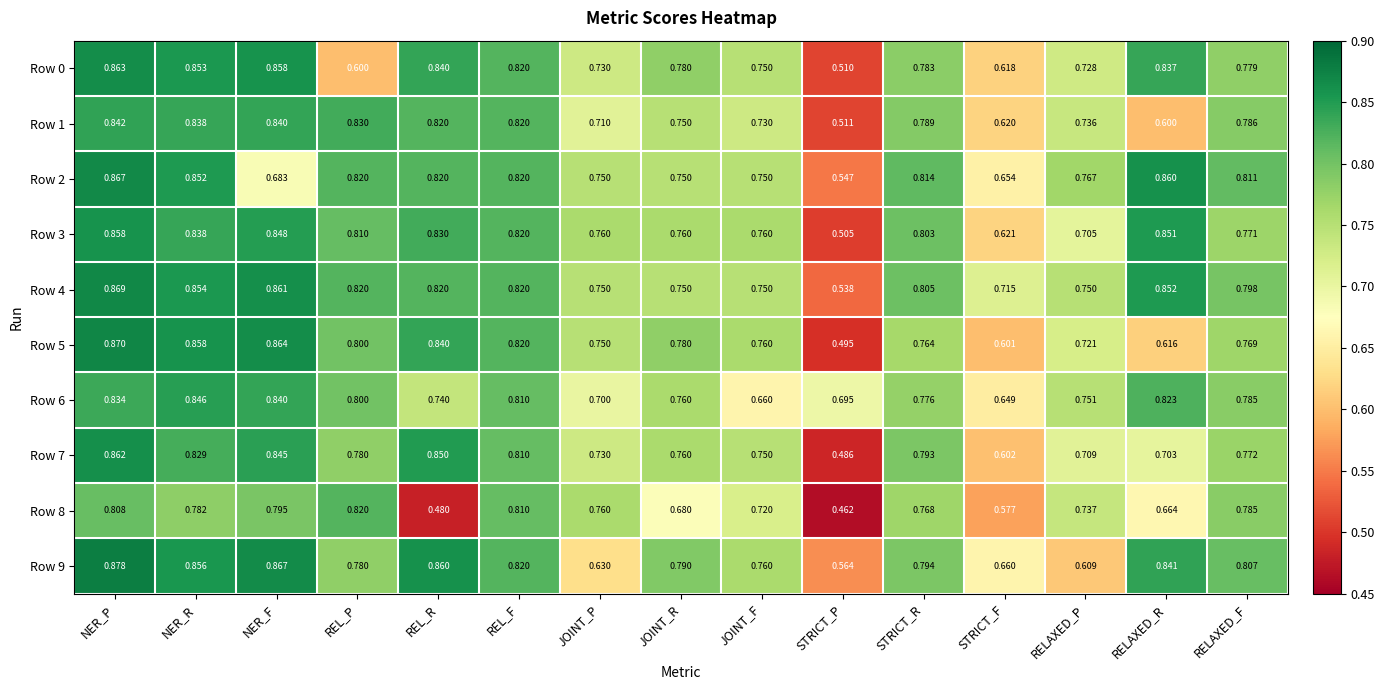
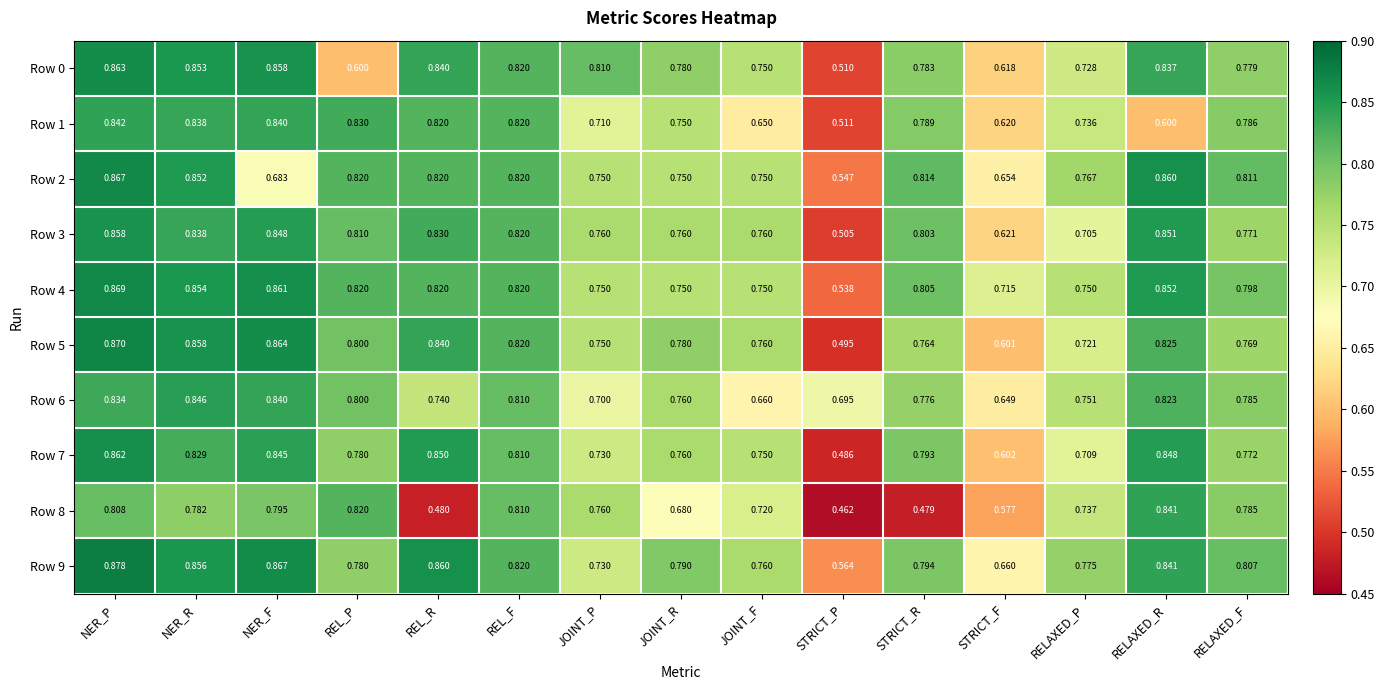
Row 0, JOINT_P: 0.730 -> 0.810
Row 1, JOINT_F: 0.730 -> 0.650
Row 5, RELAXED_R: 0.616 -> 0.825
Row 7, RELAXED_R: 0.703 -> 0.848
Row 8, STRICT_R: 0.768 -> 0.479
Row 8, RELAXED_R: 0.664 -> 0.841
Row 9, JOINT_P: 0.630 -> 0.730
Row 9, RELAXED_P: 0.609 -> 0.775
